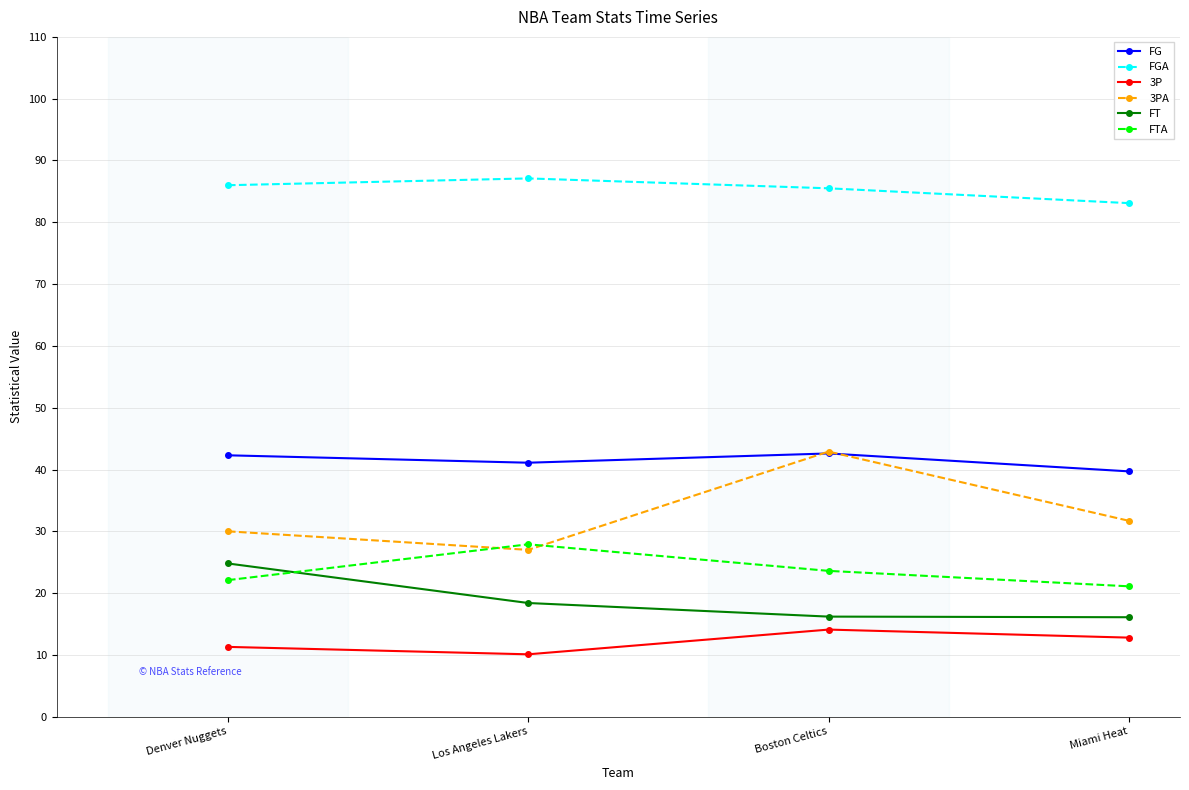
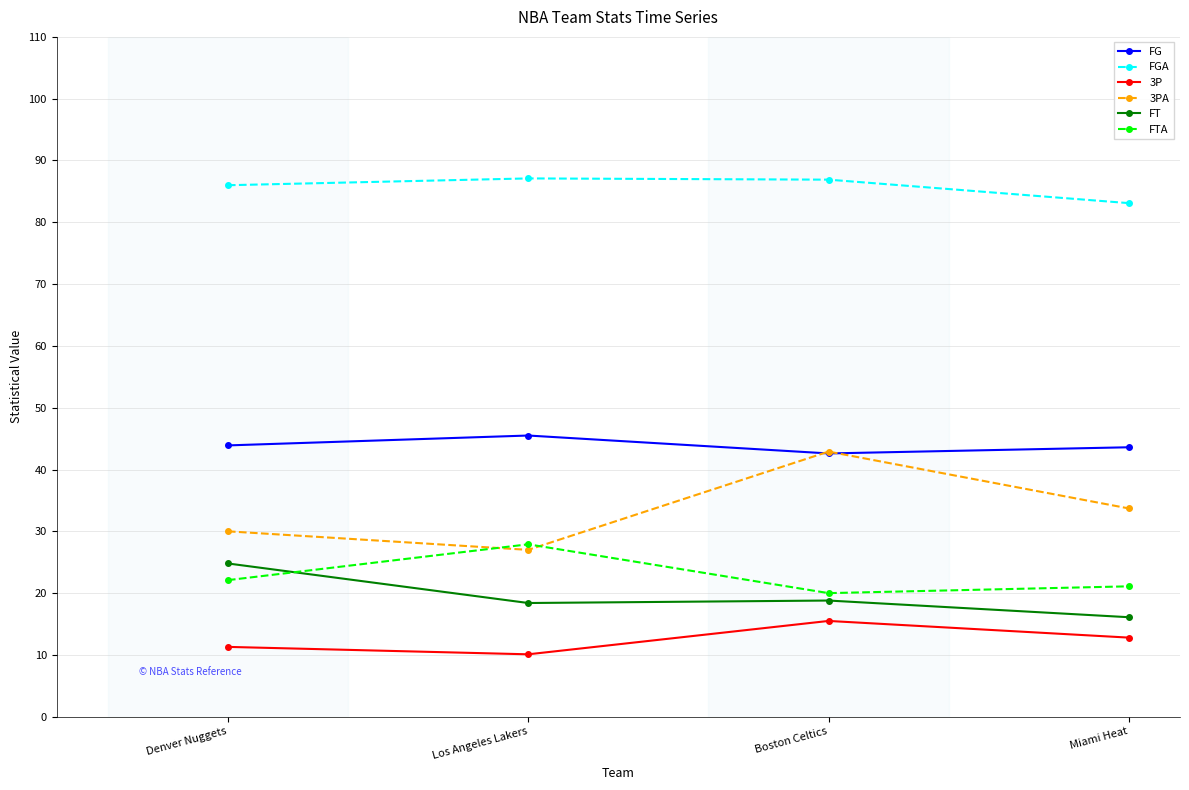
FG, Denver Nuggets: 42 -> 44
FG, Los Angeles Lakers: 41 -> 46
FGA, Boston Celtics: 86 -> 87
3P, Boston Celtics: 14 -> 16
FT, Boston Celtics: 16 -> 19
FTA, Boston Celtics: 24 -> 20
FG, Miami Heat: 40 -> 44
3PA, Miami Heat: 32 -> 34
